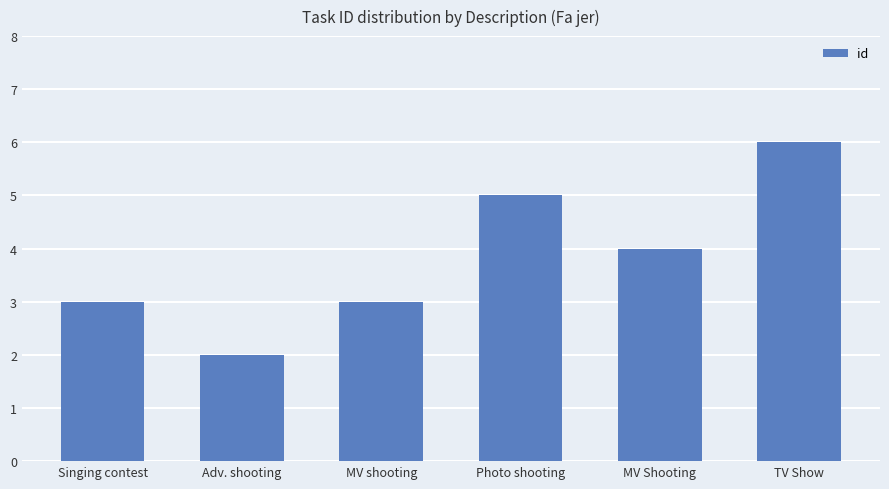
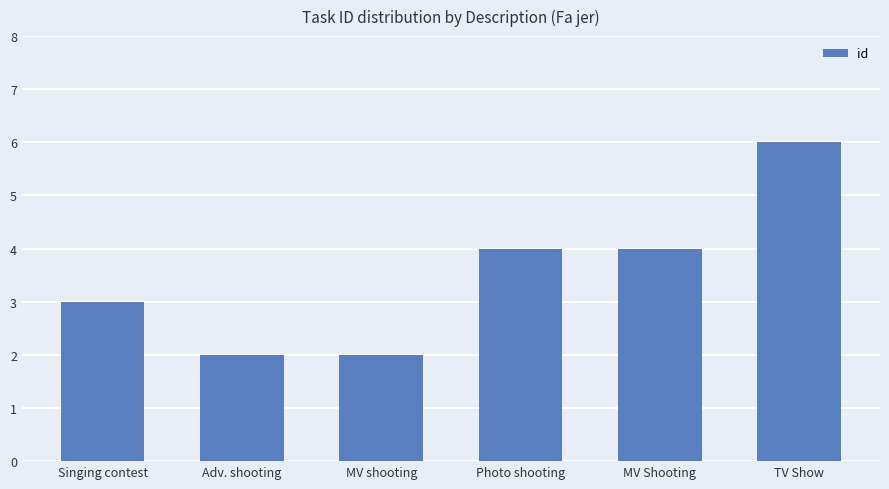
MV shooting: 3 -> 2
Photo shooting: 5 -> 4
